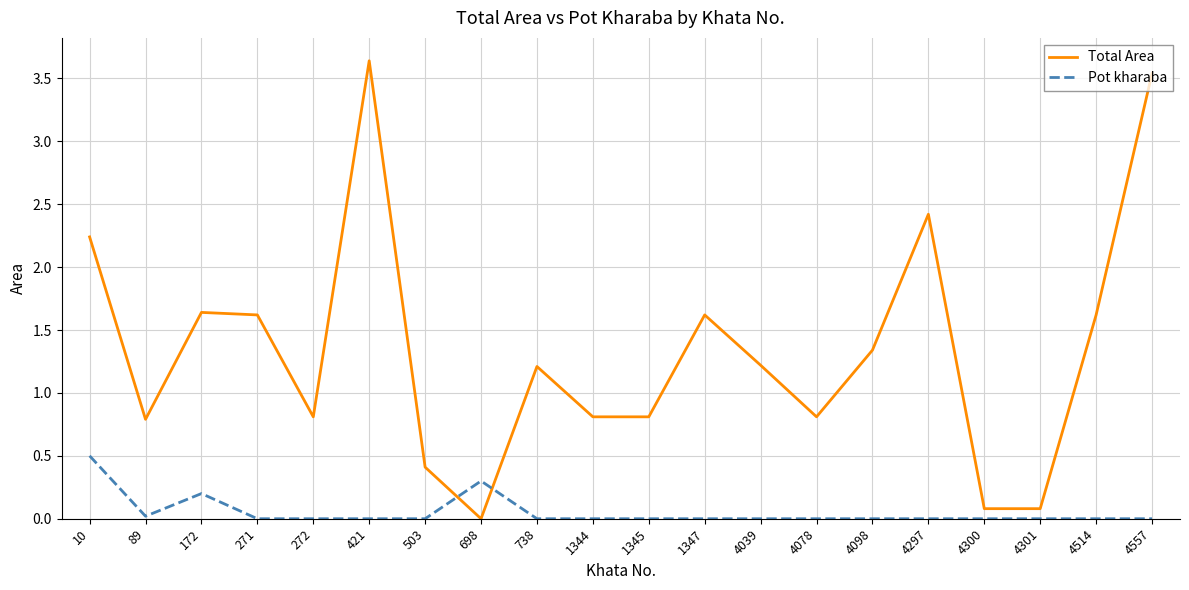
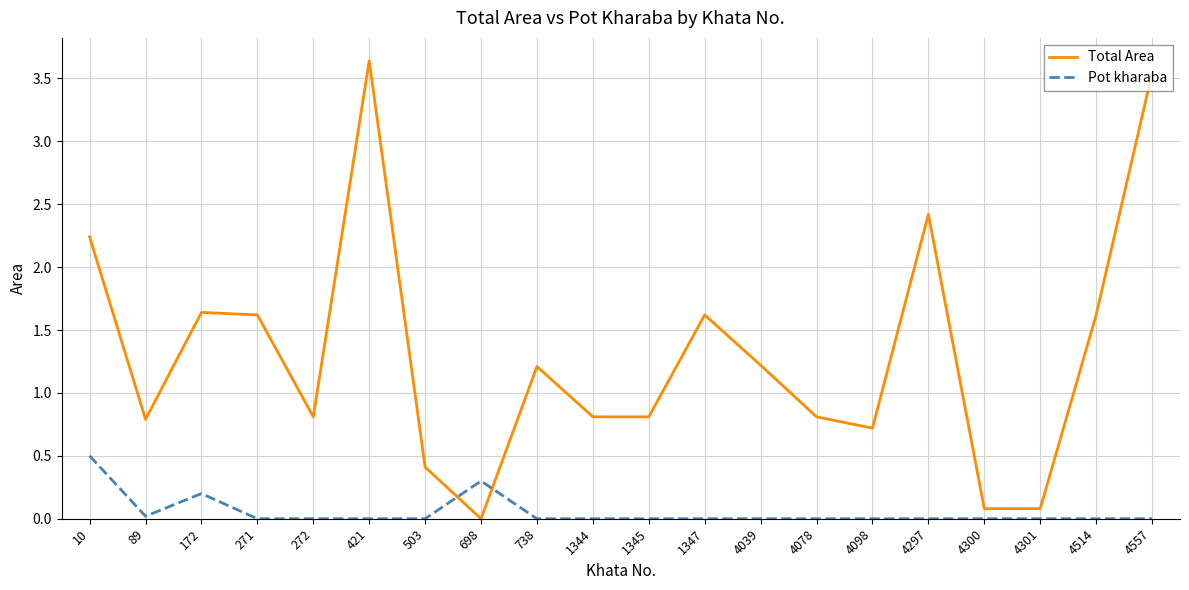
Total Area, 4098: 1.34 -> 0.72
